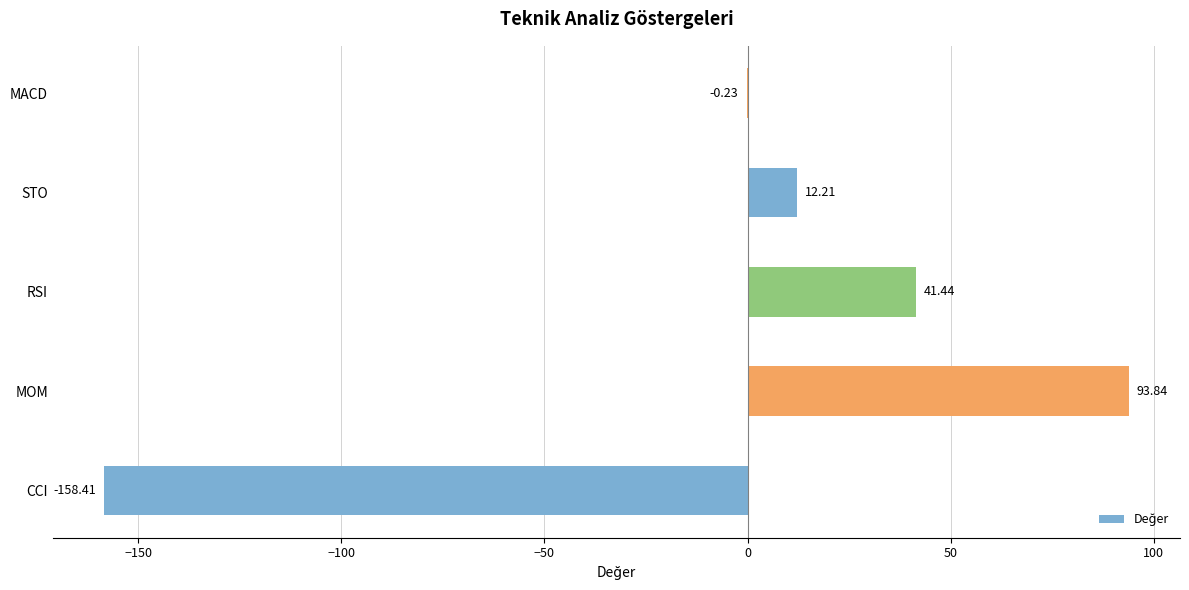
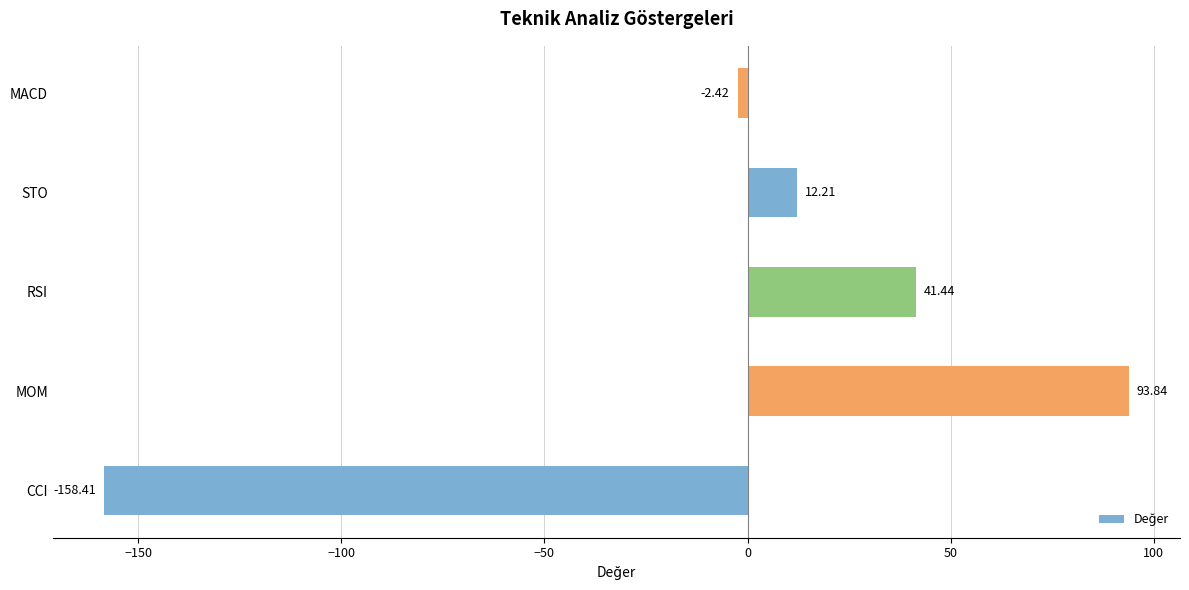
MACD: -0.23 -> -2.42
